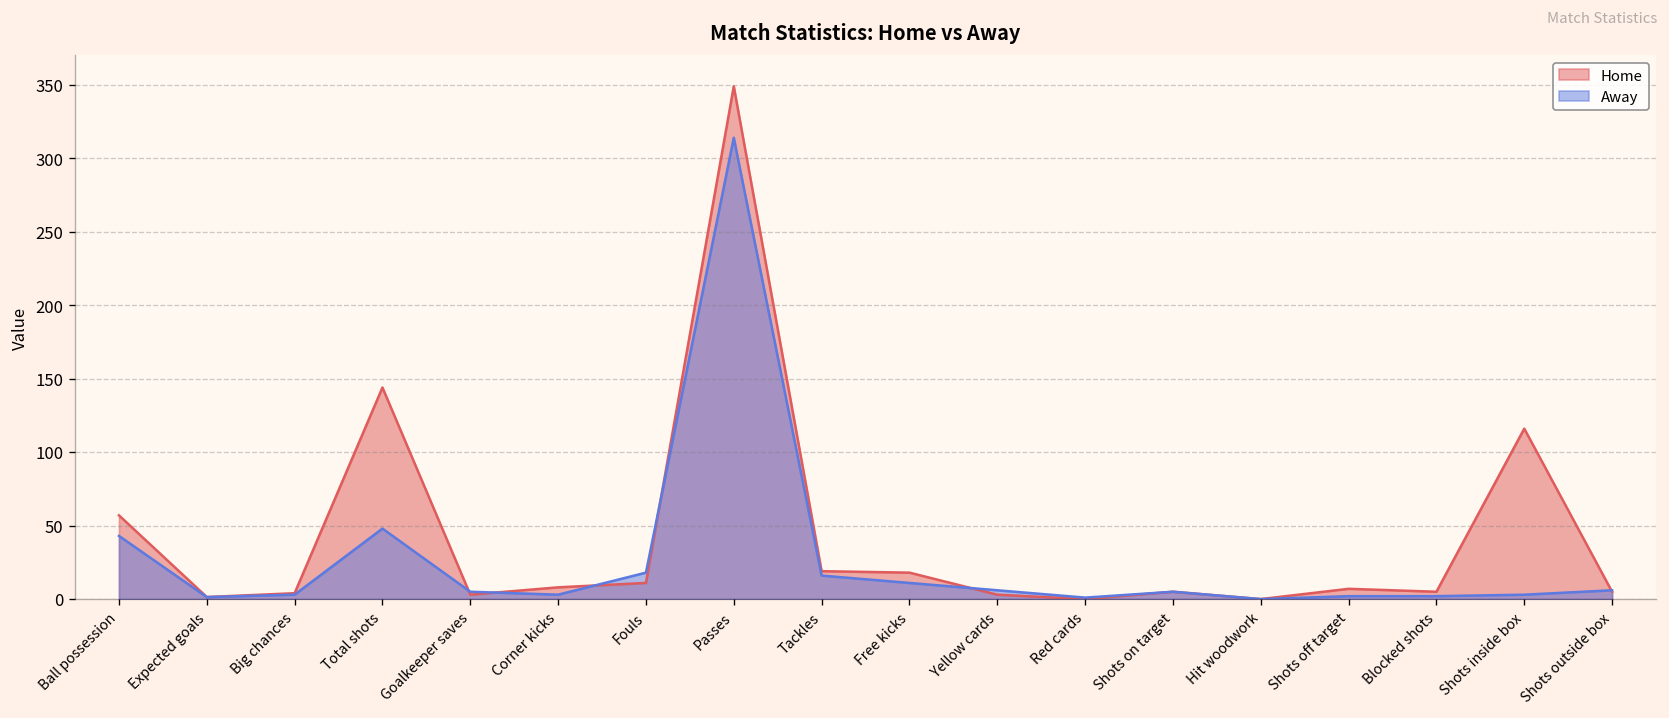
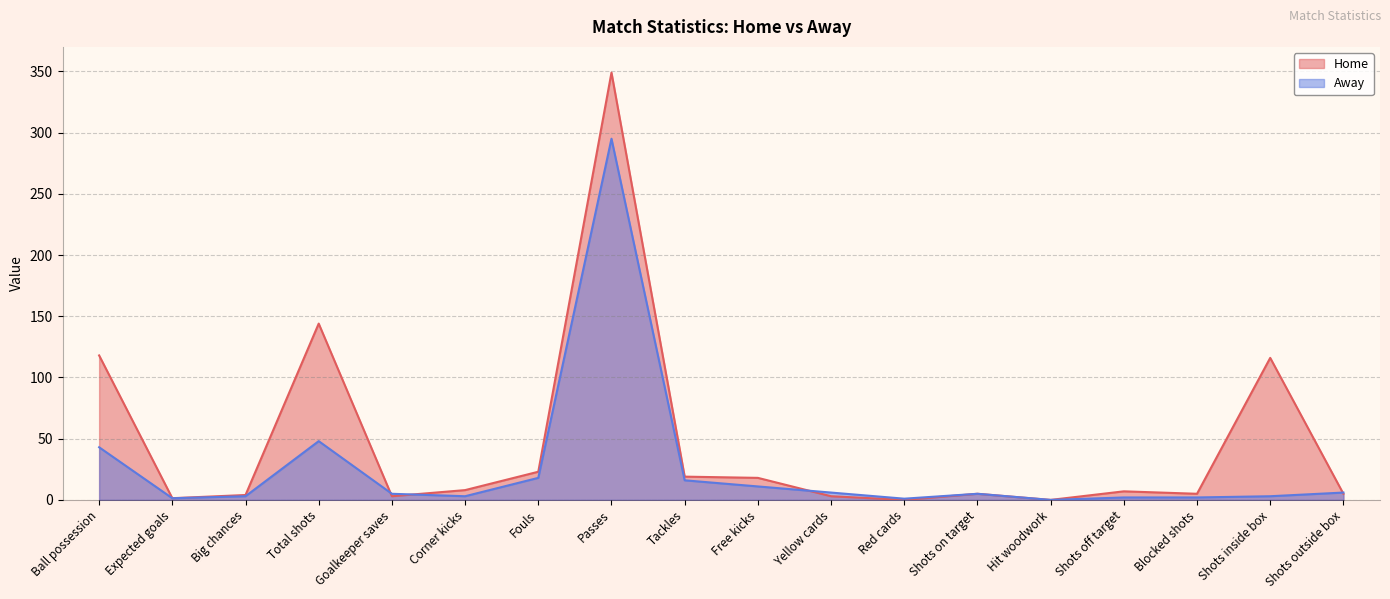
Home, Ball possession: 57 -> 118
Home, Fouls: 11 -> 23
Away, Passes: 314 -> 295
